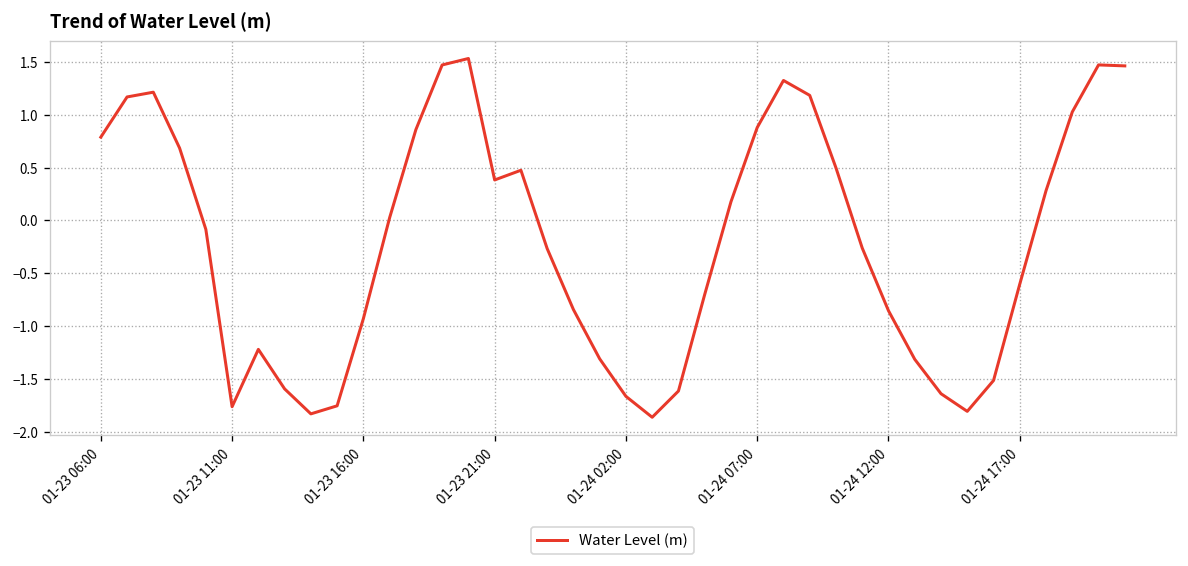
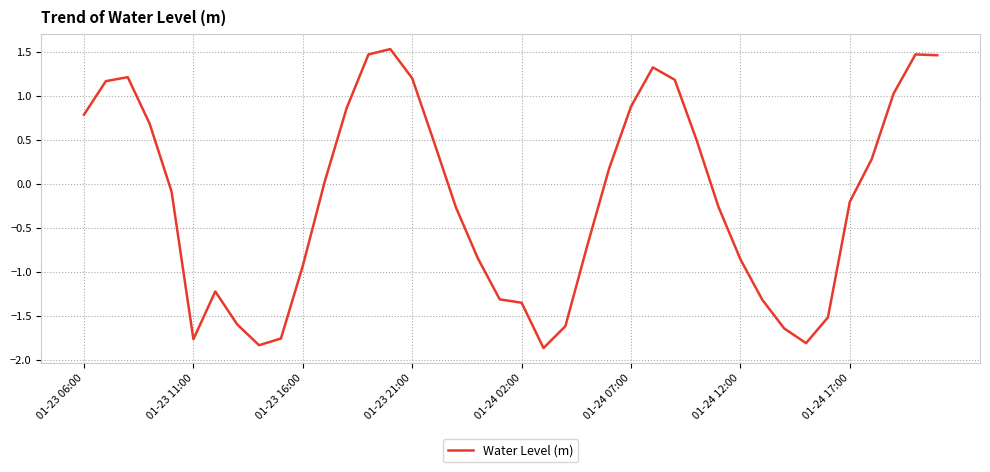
01-23 21:00: 0.4 -> 1.2
01-24 02:00: -1.7 -> -1.3
01-24 17:00: -0.6 -> -0.2
